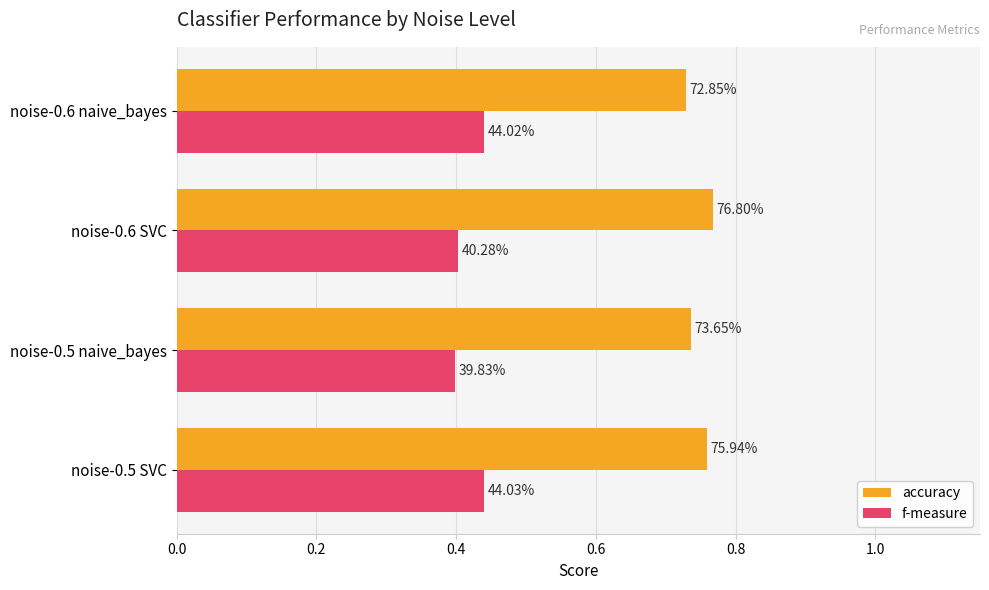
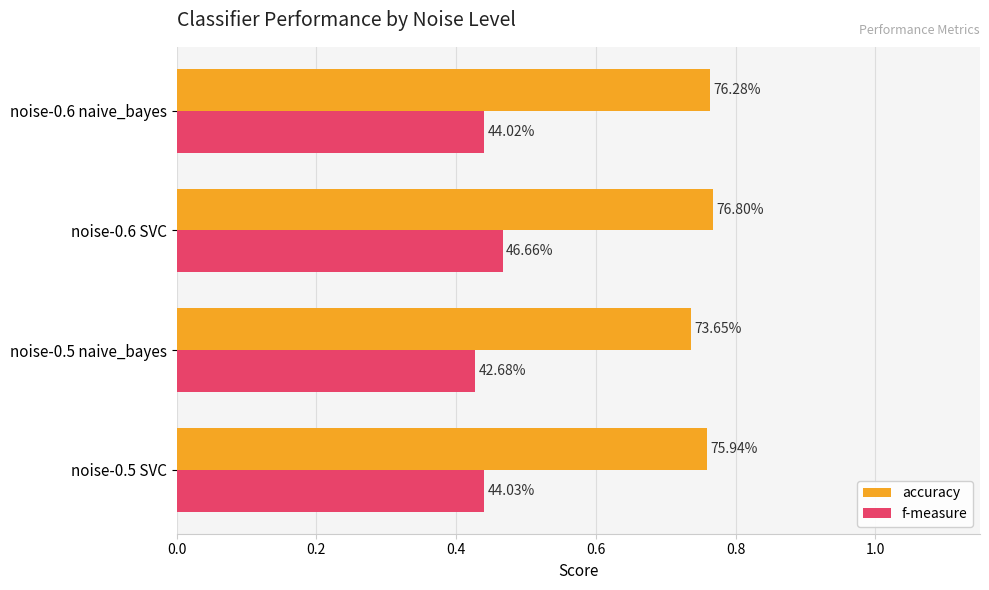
accuracy, noise-0.6 naive_bayes: 72.85% -> 76.28%
f-measure, noise-0.6 SVC: 40.28% -> 46.66%
f-measure, noise-0.5 naive_bayes: 39.83% -> 42.68%
